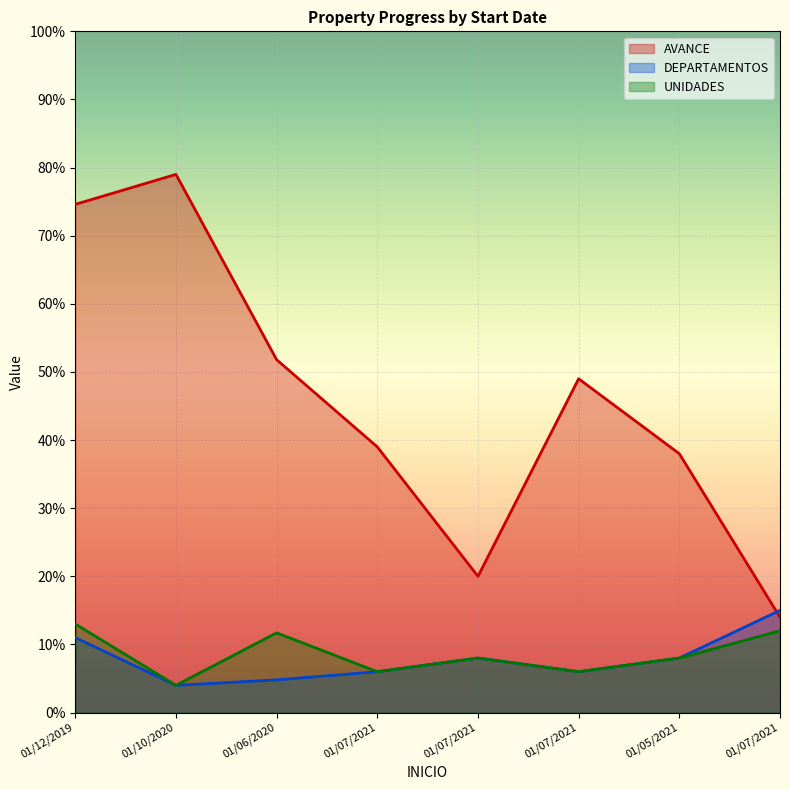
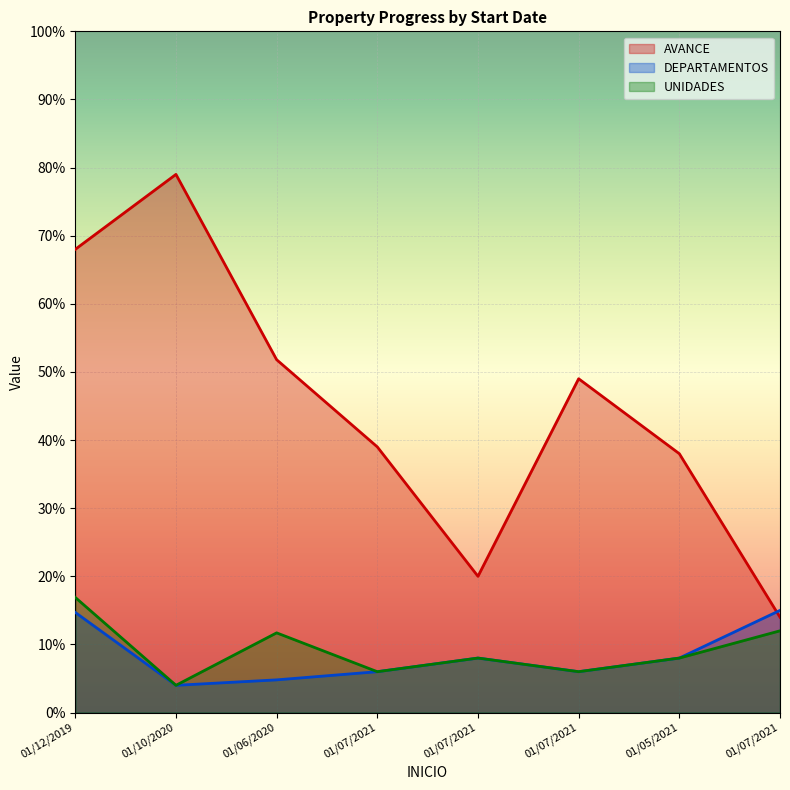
AVANCE, 01/12/2019: 75% -> 68%
DEPARTAMENTOS, 01/12/2019: 11% -> 15%
UNIDADES, 01/12/2019: 13% -> 17%
